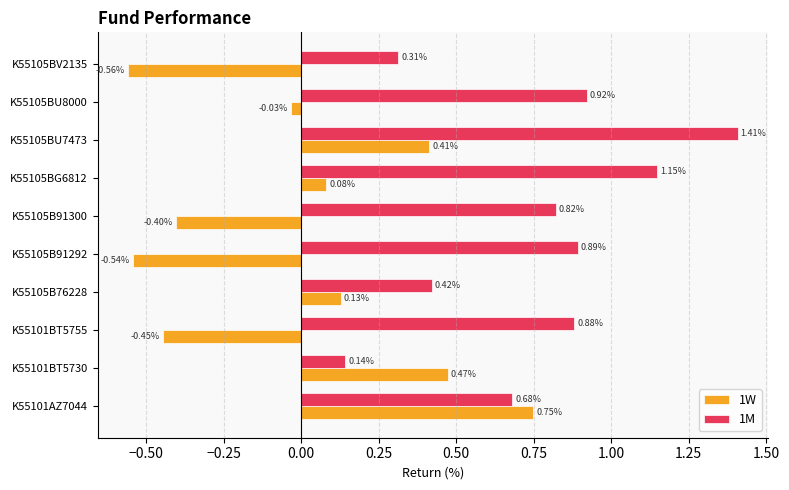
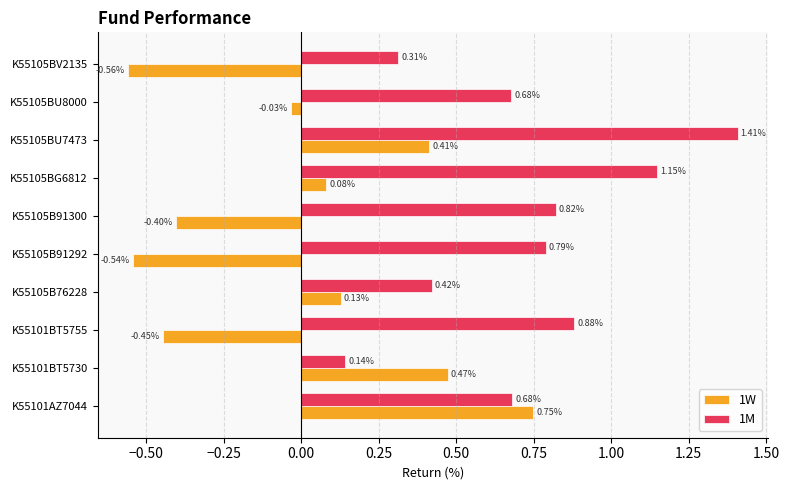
1M, K55105BU8000: 0.92% -> 0.68%
1M, K55105B91292: 0.89% -> 0.79%
